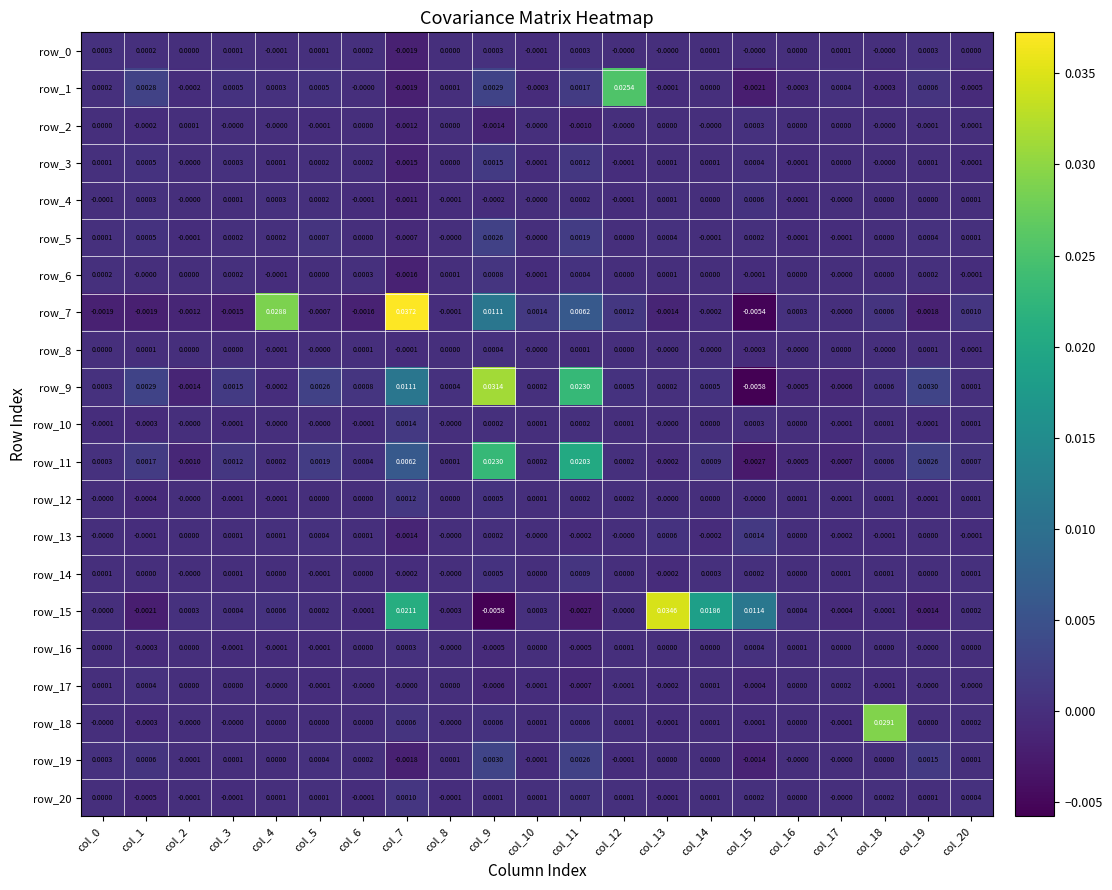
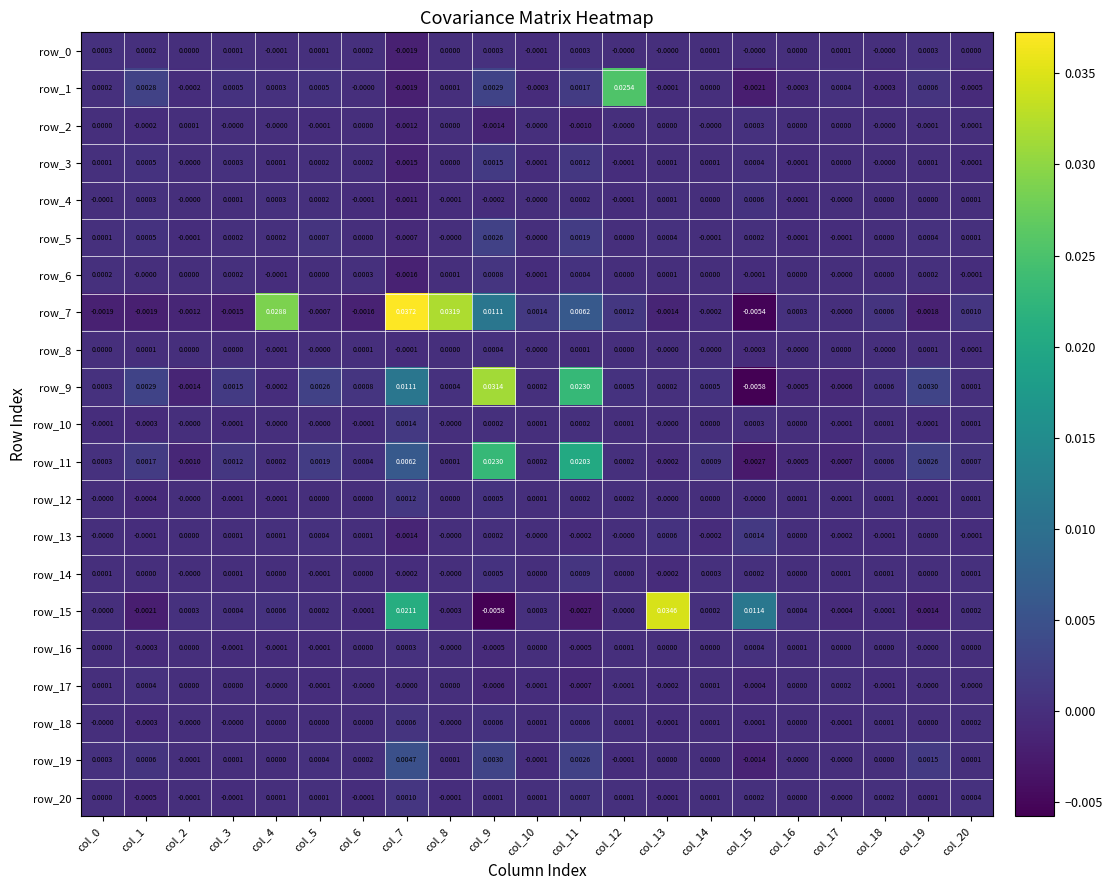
row_7, col_8: -0.0001 -> 0.0319
row_15, col_14: 0.0186 -> 0.0002
row_18, col_18: 0.0291 -> 0.0001
row_19, col_7: -0.0018 -> 0.0047
